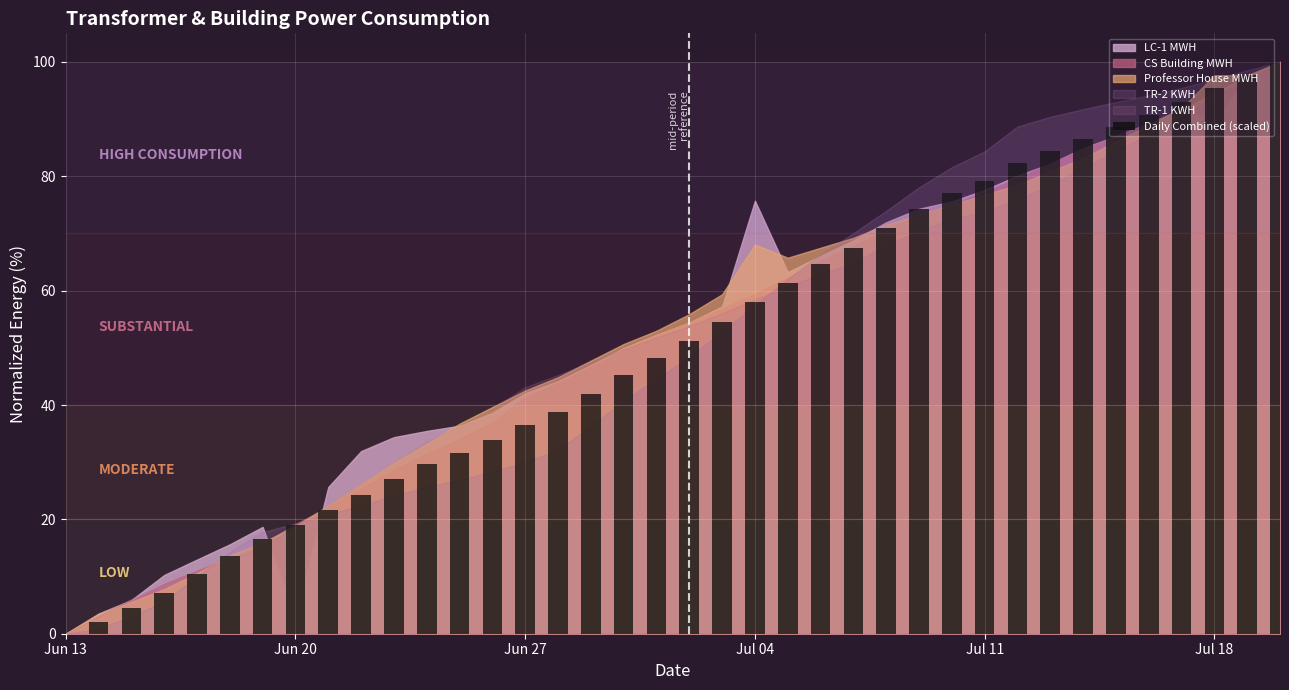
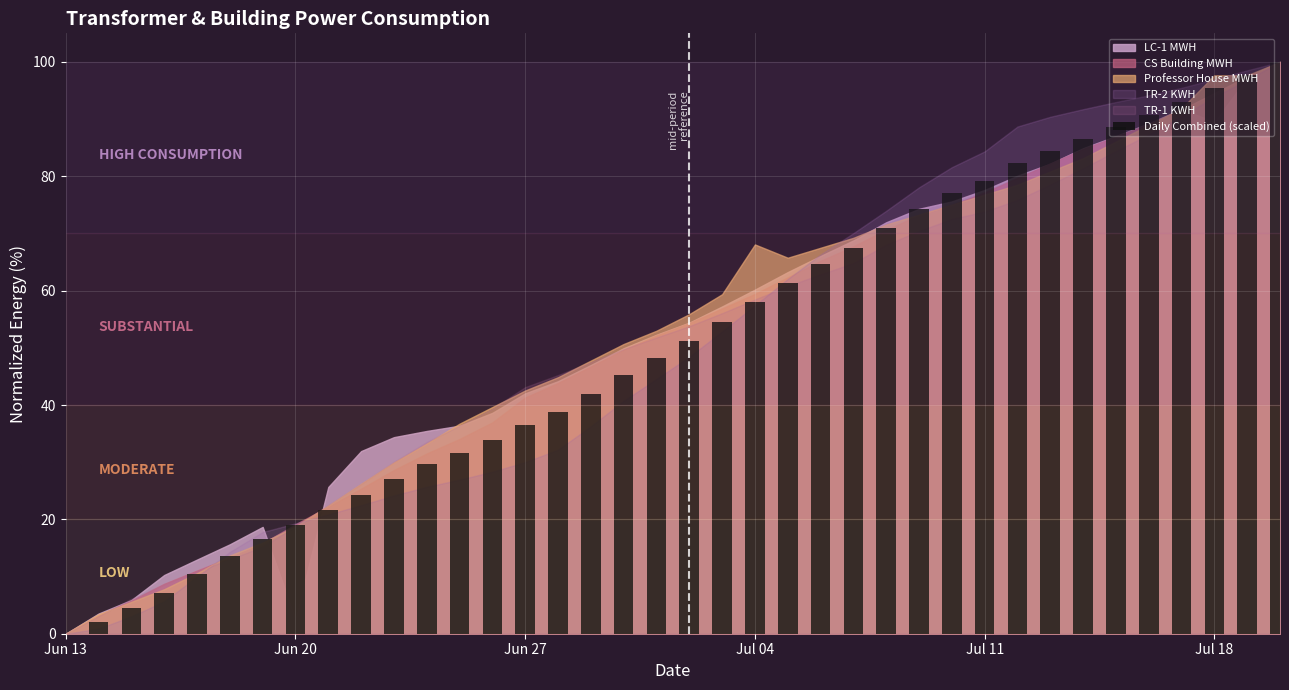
LC-1 MWH, Jul 04: 76 -> 60
